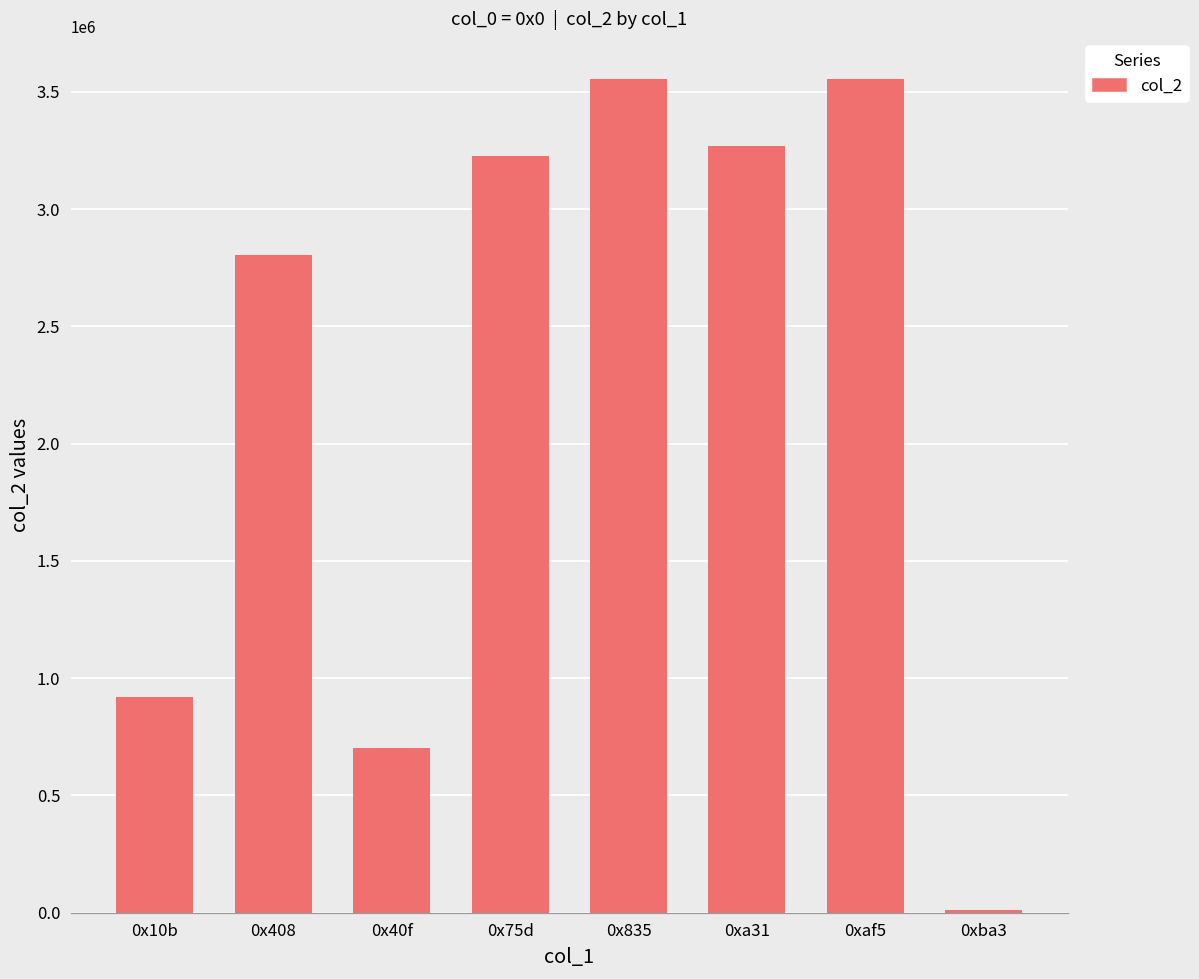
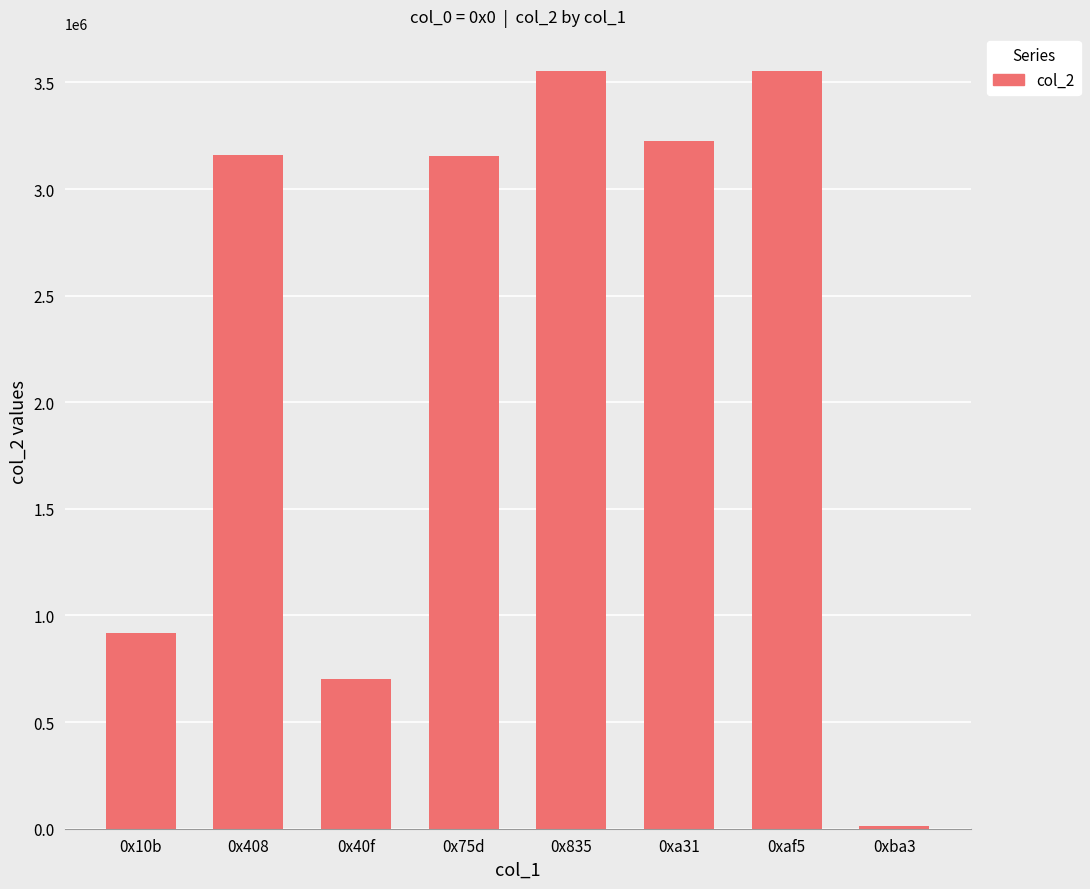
0x408: 2800000 -> 3160000
0x75d: 3220000 -> 3160000
0xa31: 3270000 -> 3220000
